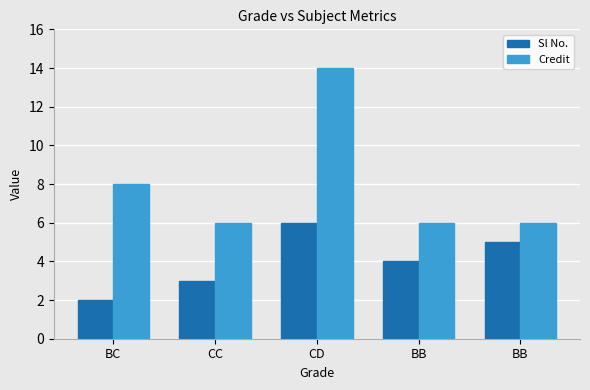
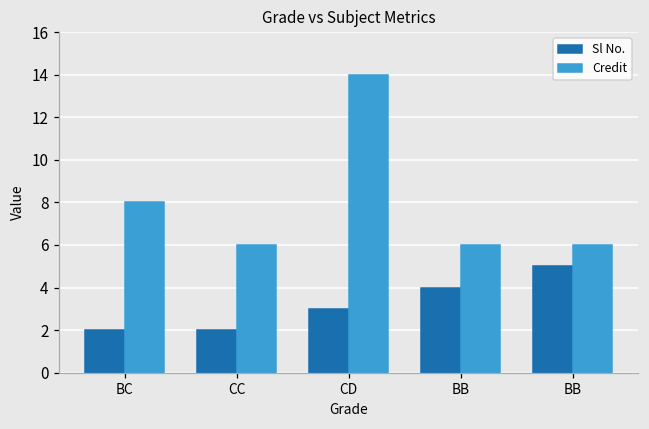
Sl No., CC: 3 -> 2
Sl No., CD: 6 -> 3
